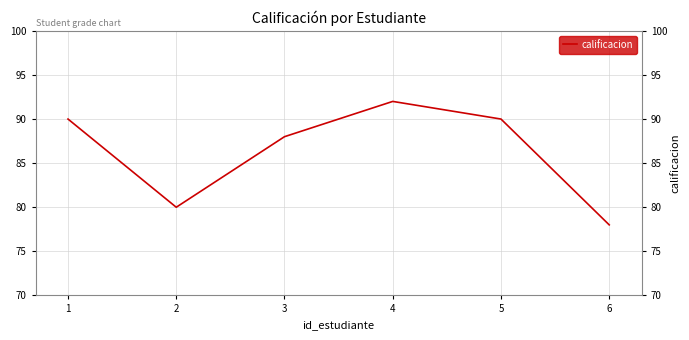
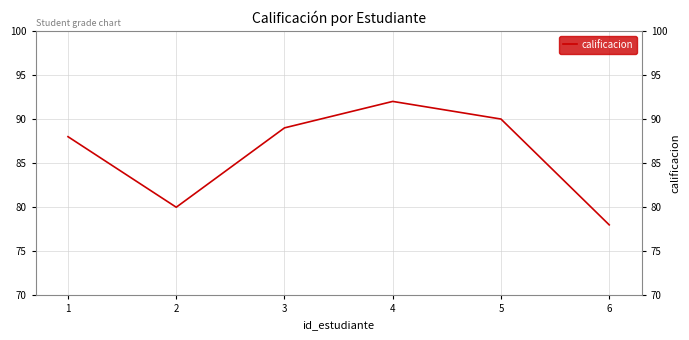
1: 90 -> 88
3: 88 -> 89
